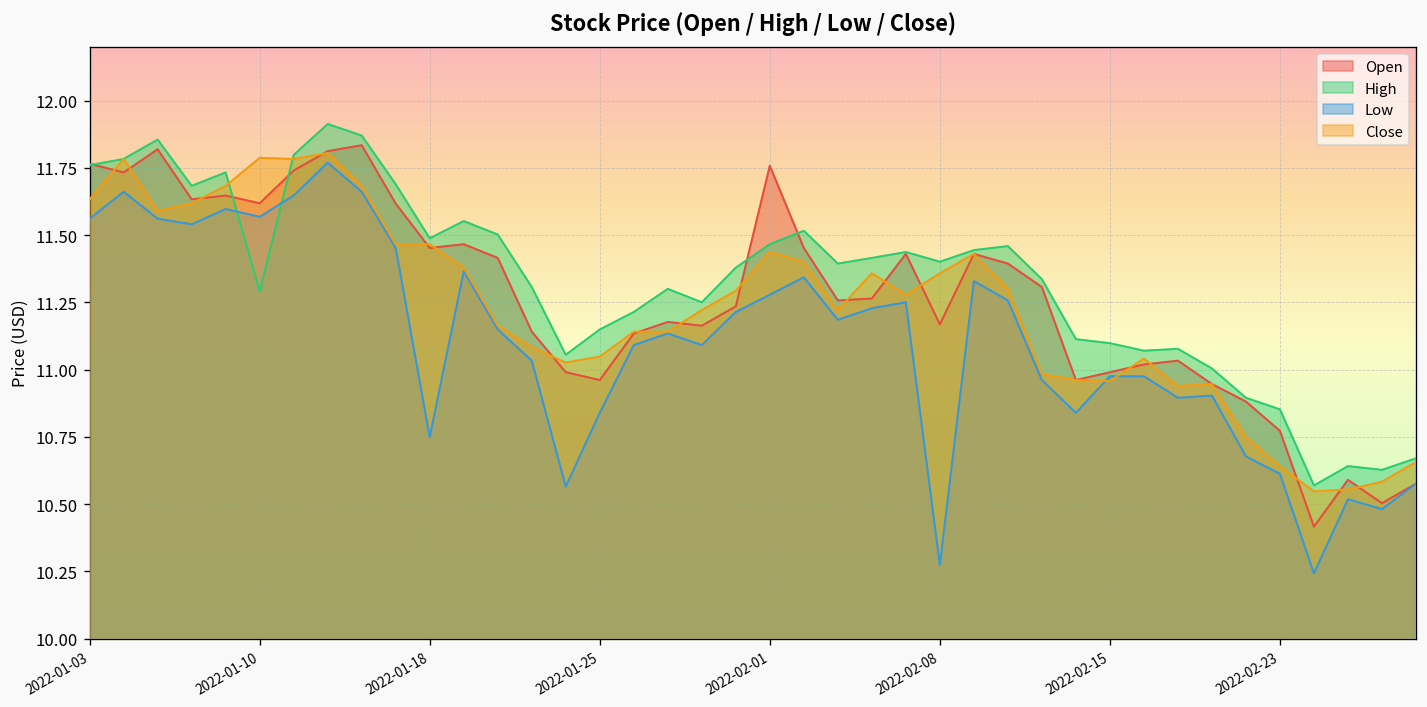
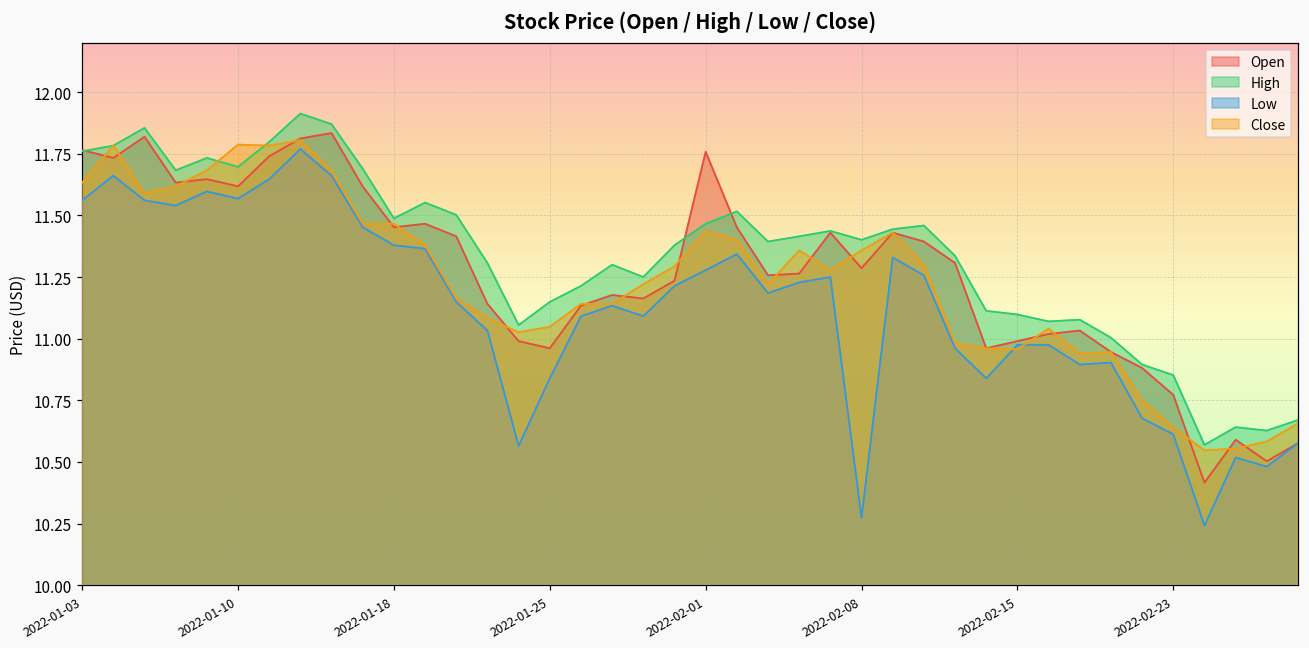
High, 2022-01-10: 11.29 -> 11.70
Low, 2022-01-18: 10.75 -> 11.38
Open, 2022-02-08: 11.17 -> 11.29
